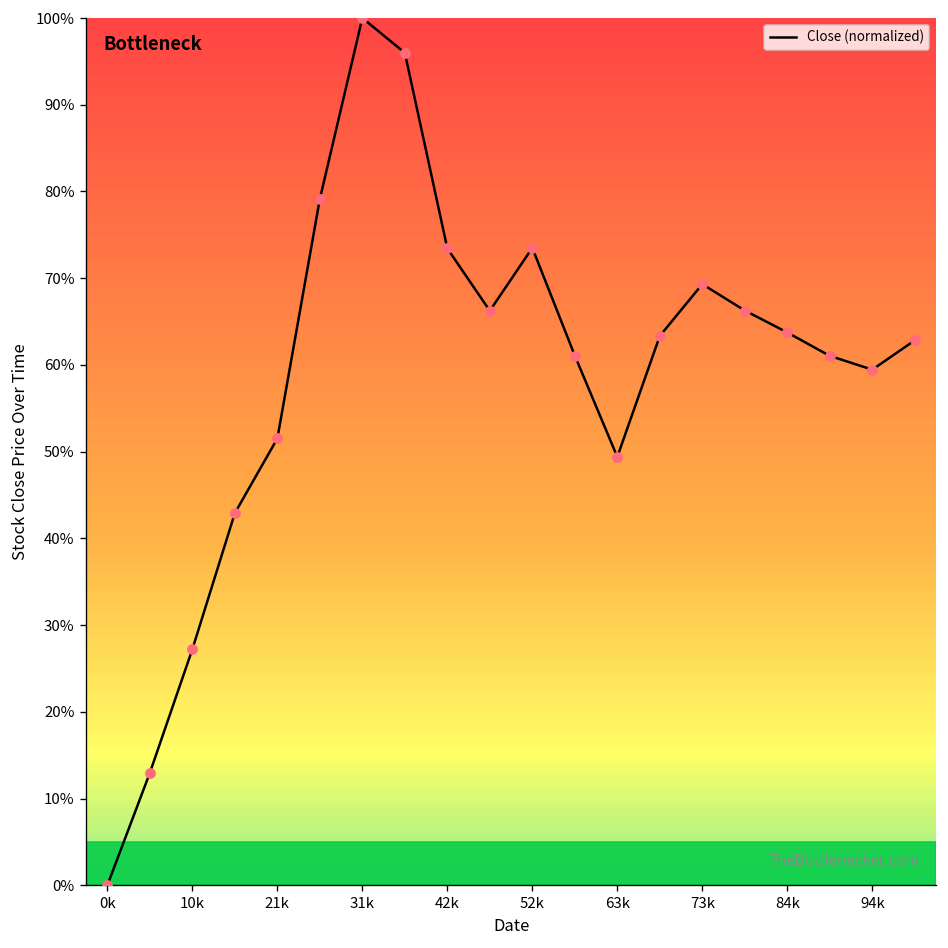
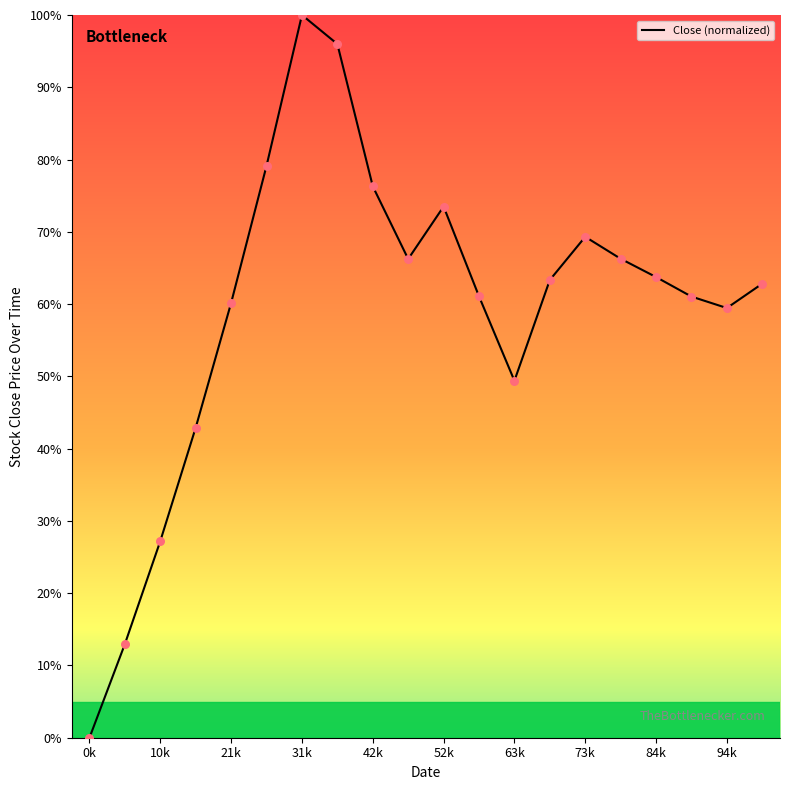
21k: 52% -> 60%
42k: 73% -> 76%
